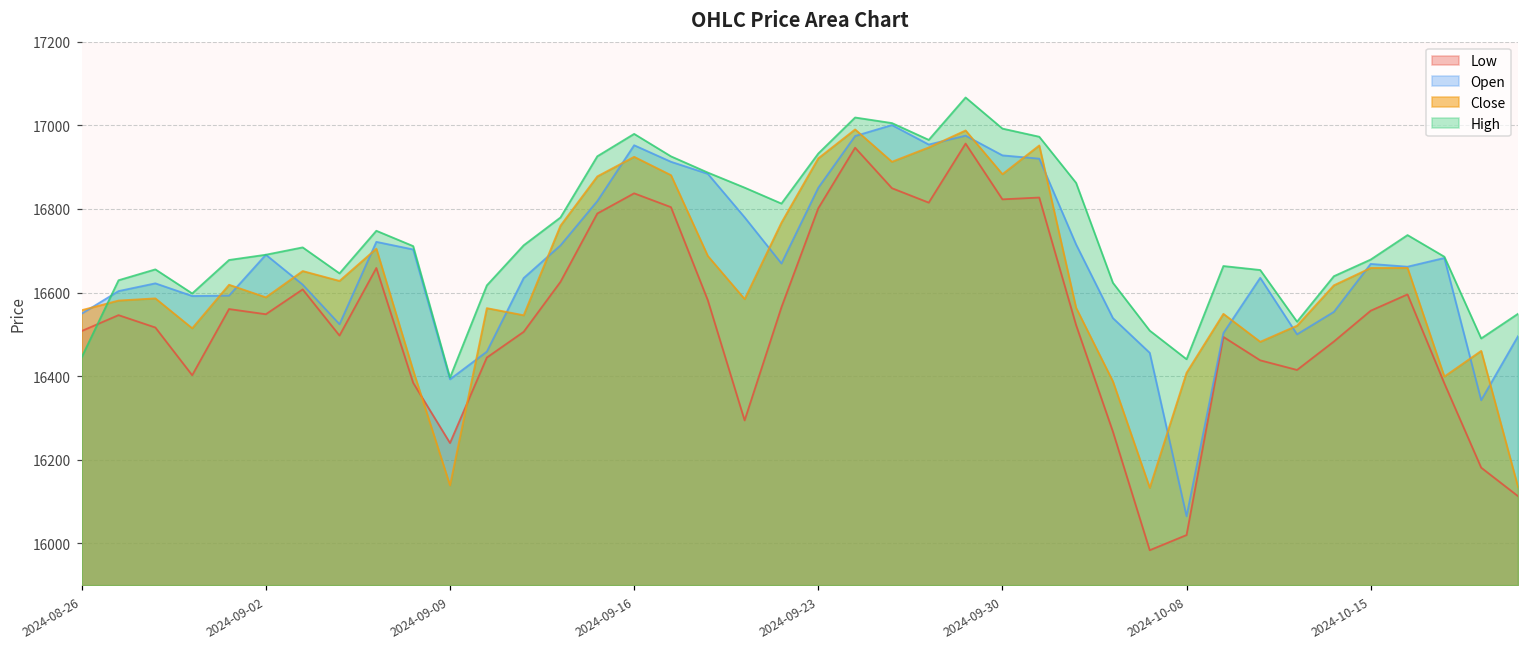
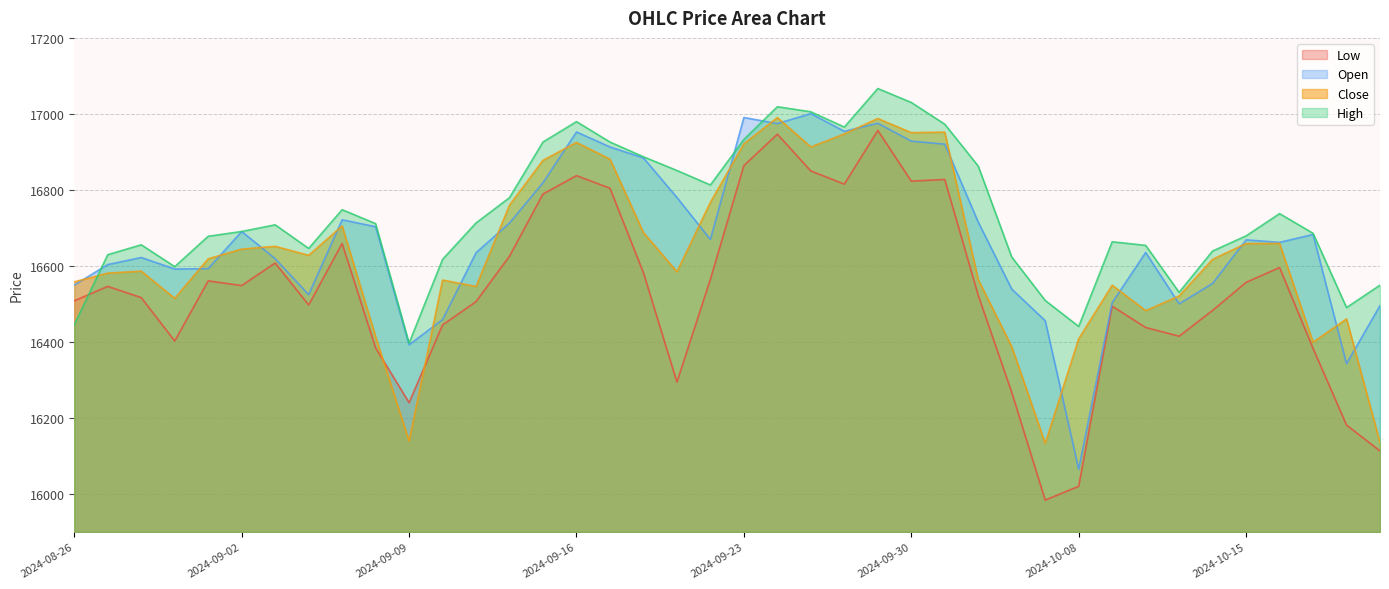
Close, 2024-09-02: 16590 -> 16640
Low, 2024-09-23: 16800 -> 16860
Open, 2024-09-23: 16850 -> 16990
Close, 2024-09-30: 16880 -> 16950
High, 2024-09-30: 16990 -> 17030
